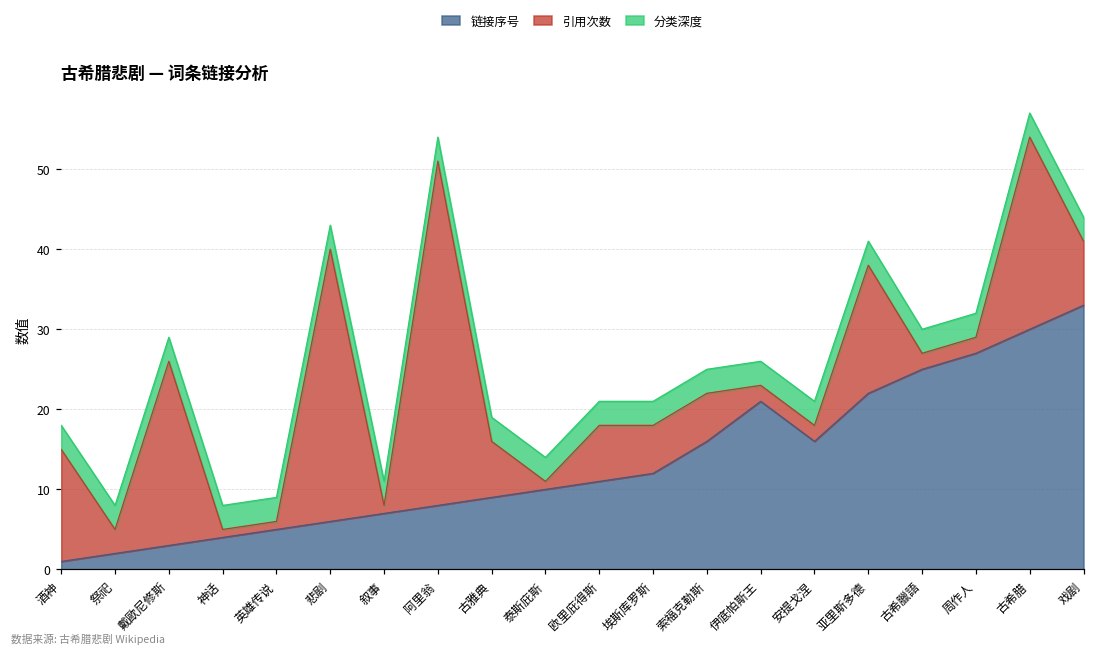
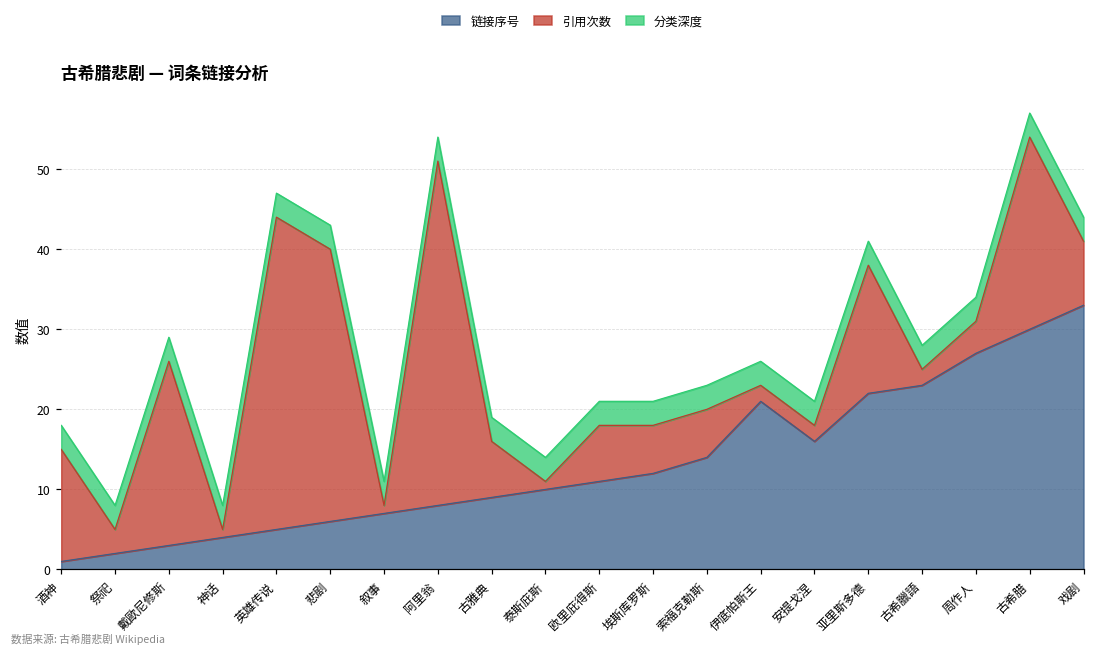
引用次数, 英雄传说: 1 -> 39
链接序号, 索福克勒斯: 16 -> 14
链接序号, 古希臘語: 25 -> 23
引用次数, 周作人: 2 -> 4
